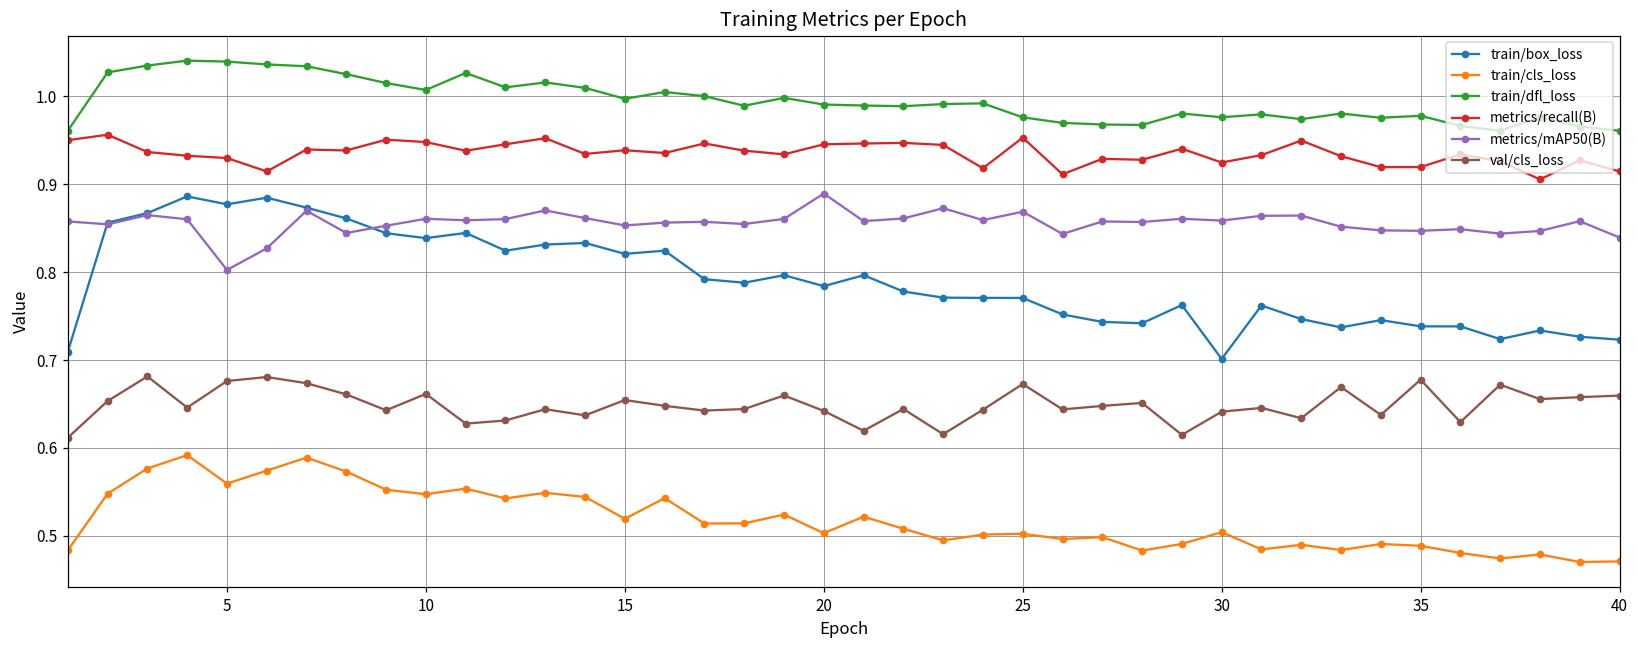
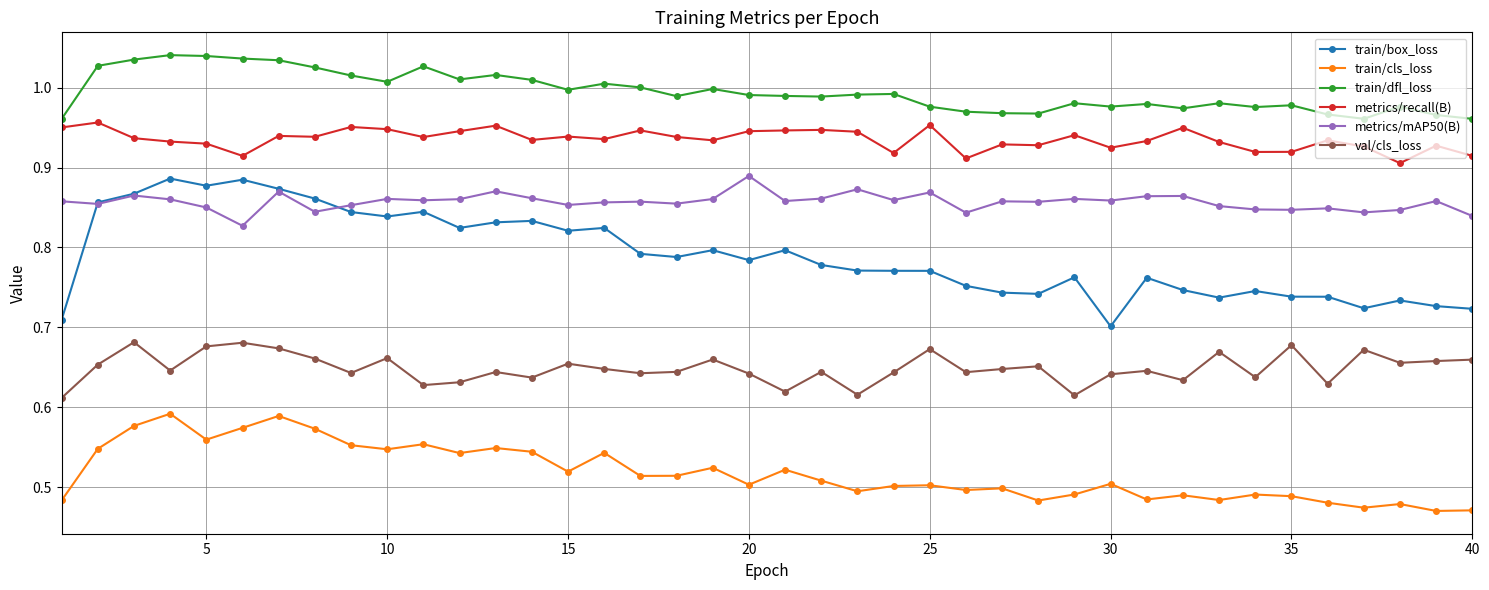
metrics/mAP50(B), 5: 0.80 -> 0.85
